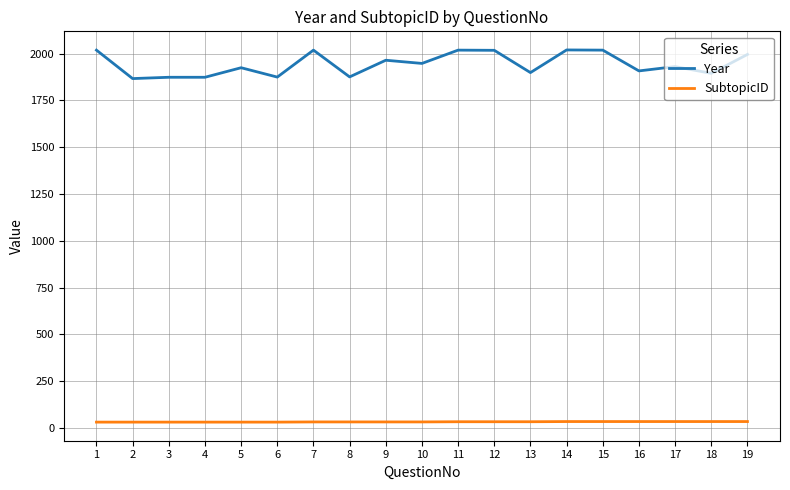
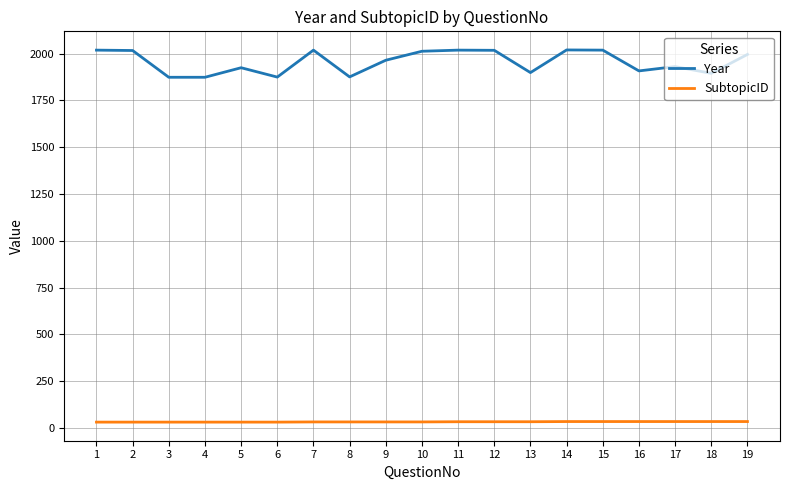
Year, 2: 1870 -> 2020
Year, 10: 1950 -> 2010
